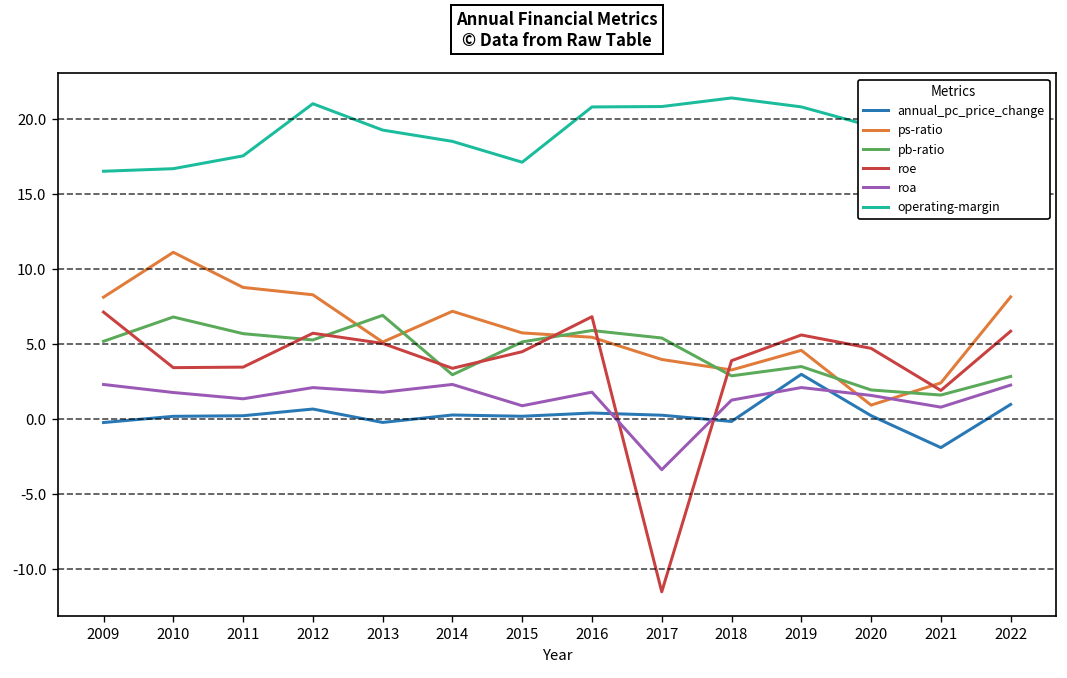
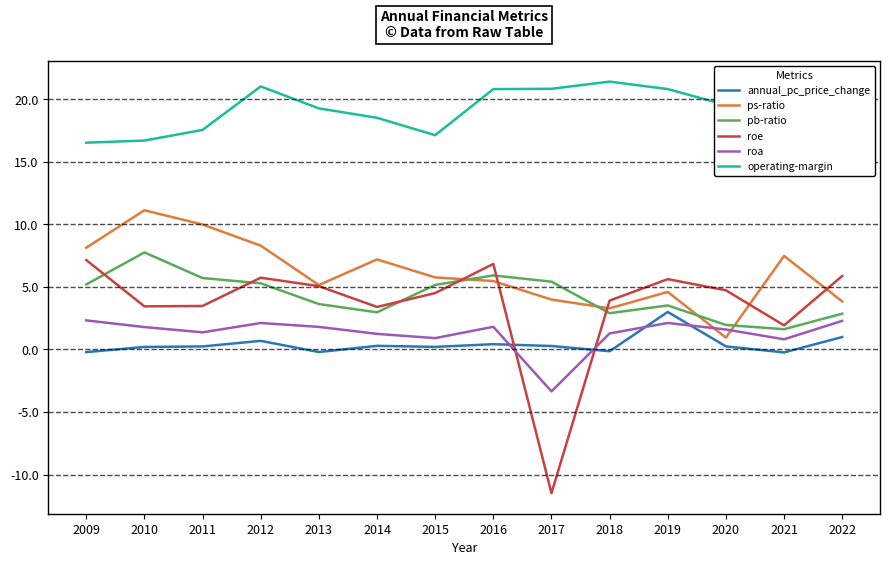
pb-ratio, 2010: 6.8 -> 7.8
ps-ratio, 2011: 8.8 -> 10.0
pb-ratio, 2013: 6.9 -> 3.6
roa, 2014: 2.3 -> 1.2
annual_pc_price_change, 2021: -1.9 -> -0.2
ps-ratio, 2021: 2.4 -> 7.5
ps-ratio, 2022: 8.2 -> 3.8
